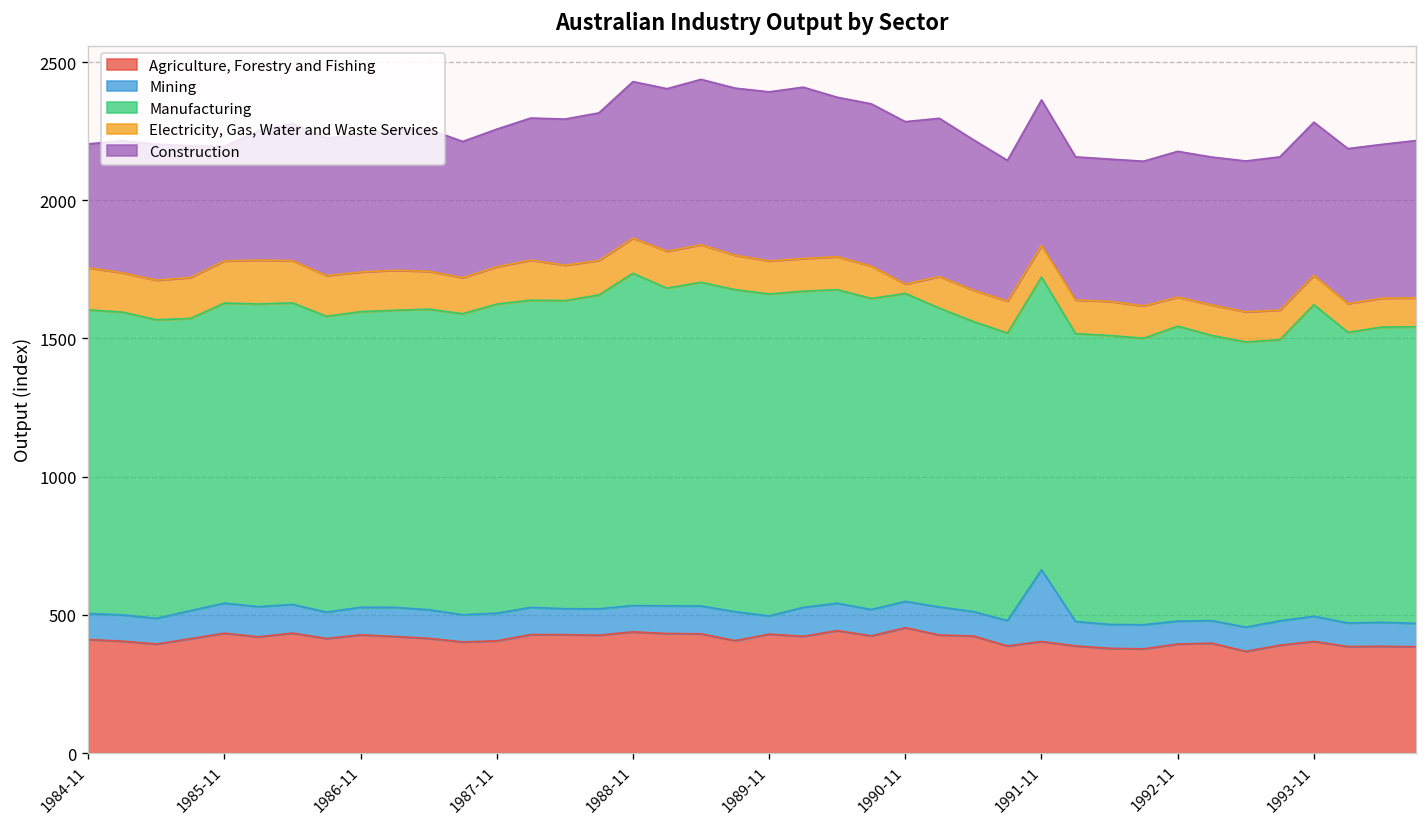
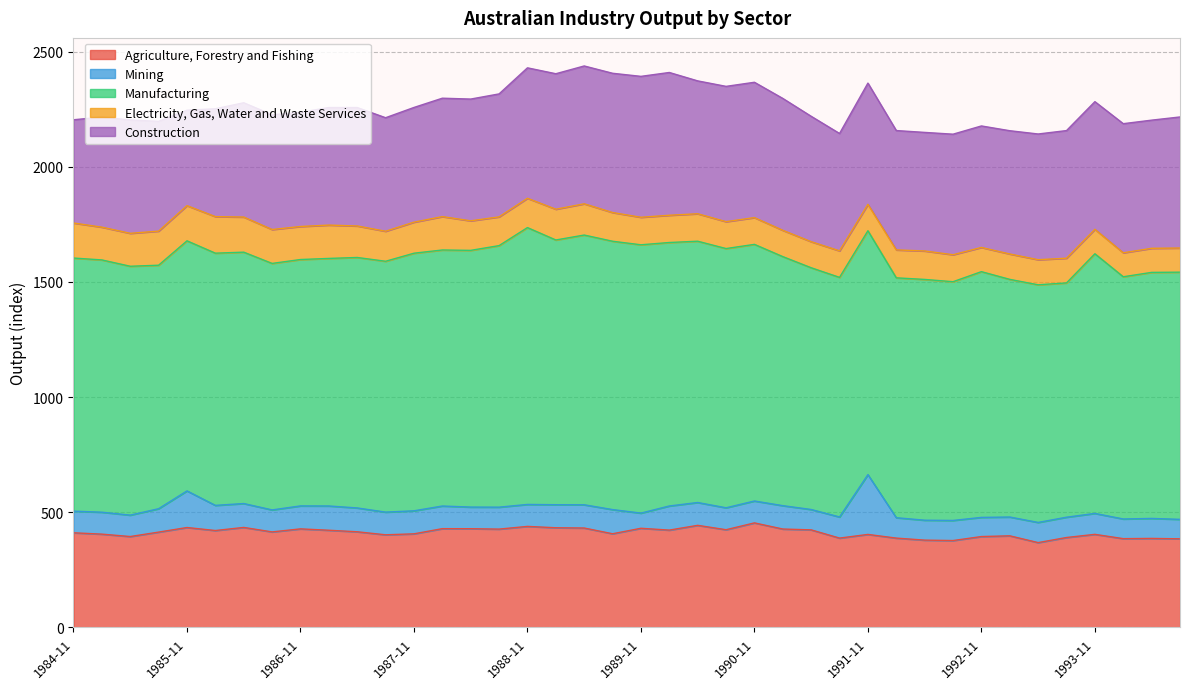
Mining, 1985-11: 110 -> 160
Electricity, Gas, Water and Waste Services, 1990-11: 30 -> 120
